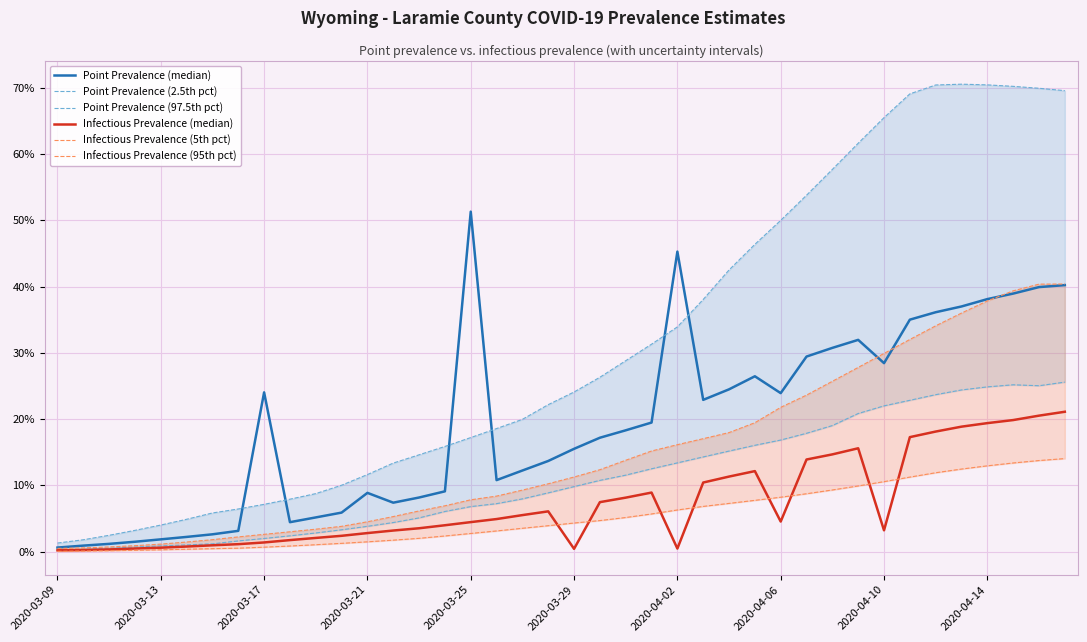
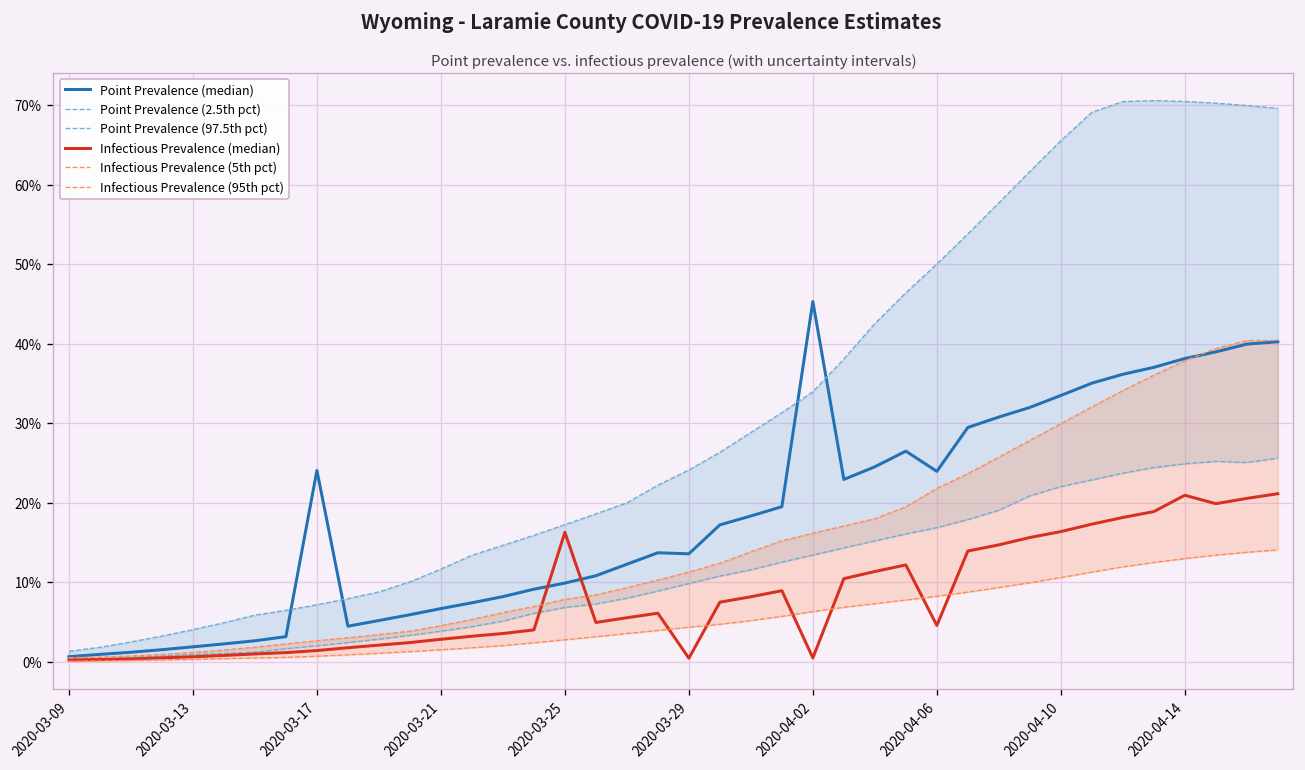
Point Prevalence (median), 2020-03-21: 9% -> 7%
Point Prevalence (median), 2020-03-25: 51% -> 10%
Infectious Prevalence (median), 2020-03-25: 4% -> 16%
Point Prevalence (median), 2020-03-29: 16% -> 14%
Point Prevalence (median), 2020-04-10: 28% -> 33%
Infectious Prevalence (median), 2020-04-10: 3% -> 16%
Infectious Prevalence (median), 2020-04-14: 19% -> 21%
